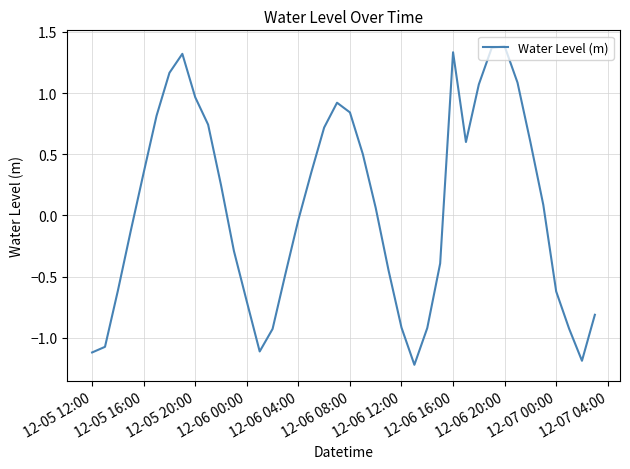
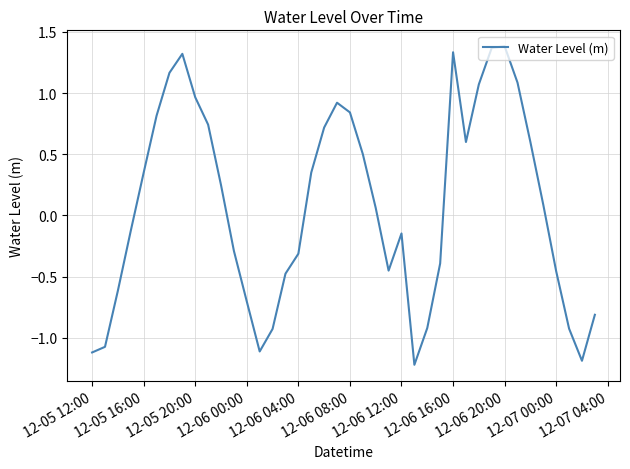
12-06 04:00: -0.04 -> -0.31
12-06 12:00: -0.92 -> -0.15
12-07 00:00: -0.62 -> -0.46
